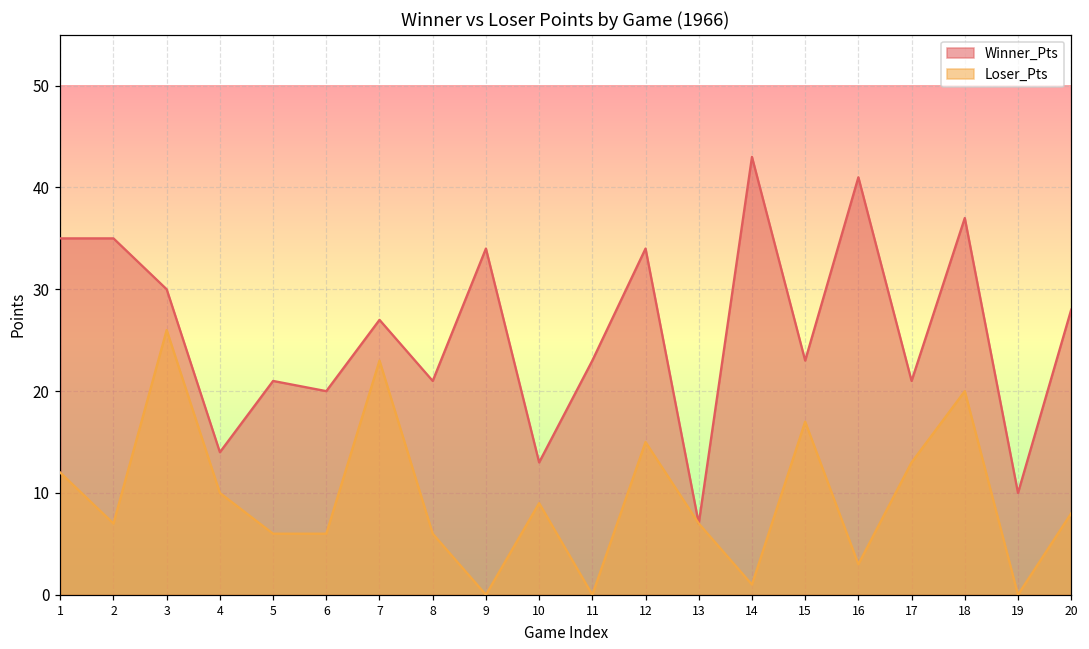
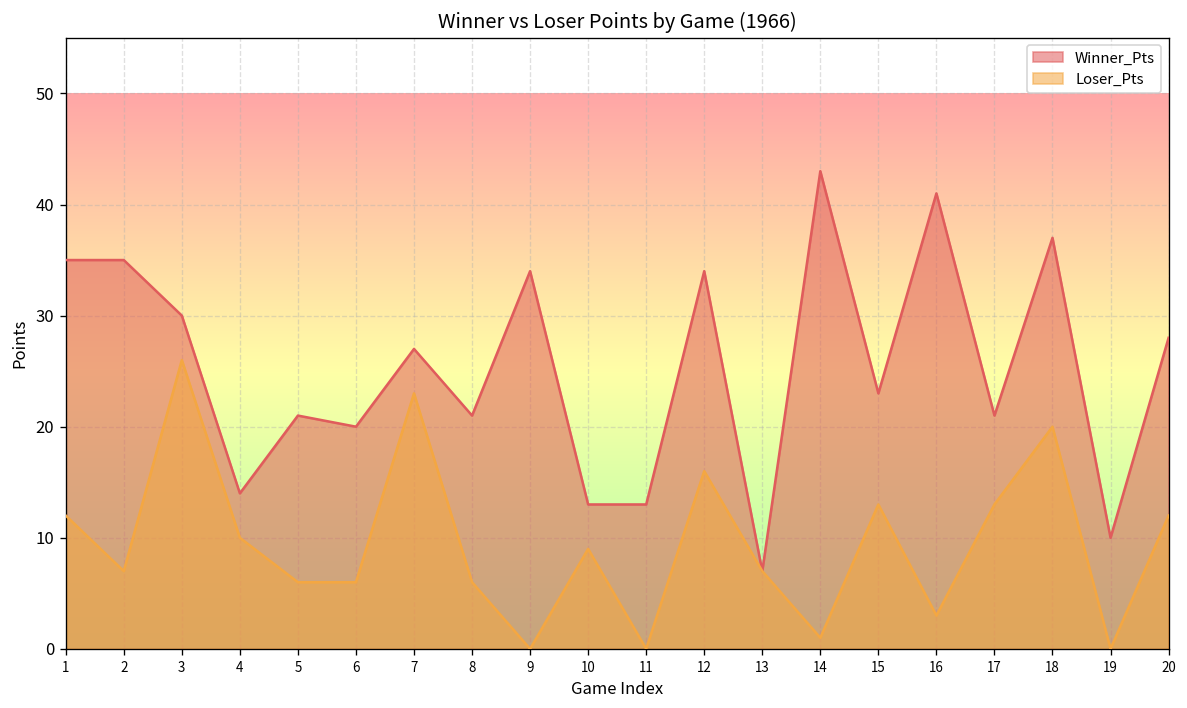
Winner_Pts, 11: 23 -> 13
Loser_Pts, 12: 15 -> 16
Loser_Pts, 15: 17 -> 13
Loser_Pts, 20: 8 -> 12
